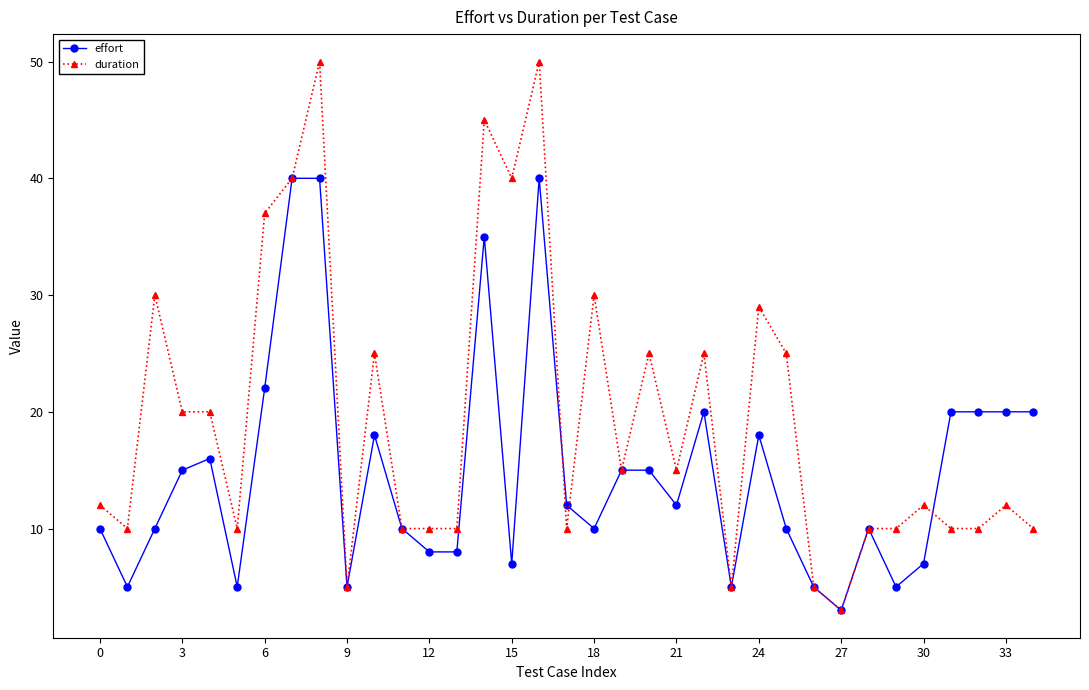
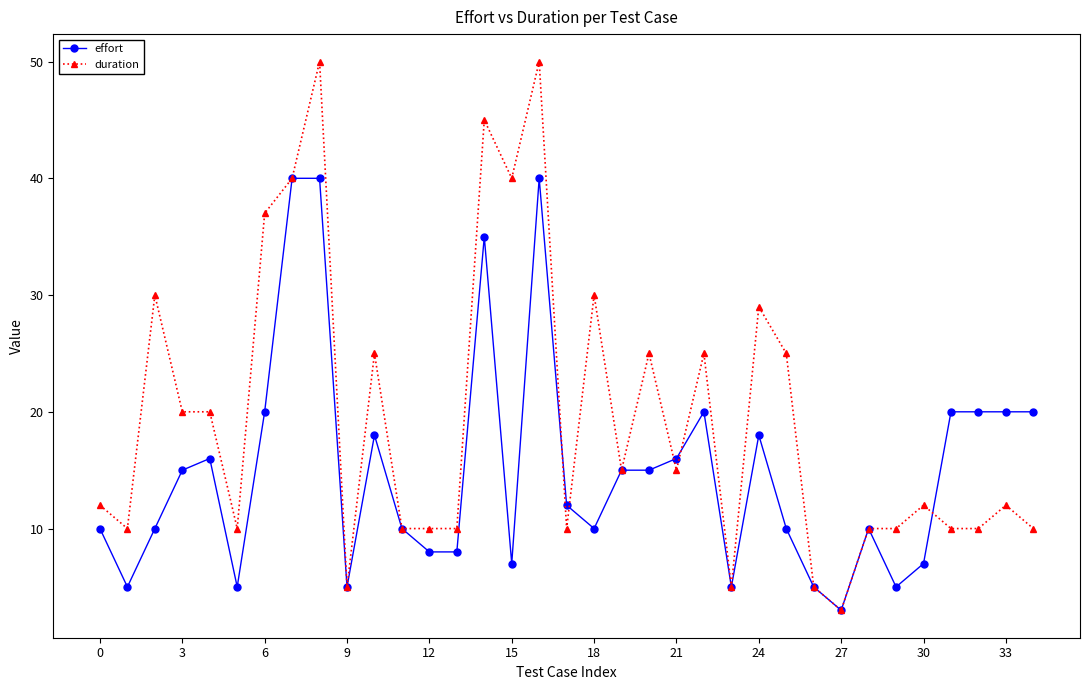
effort, 6: 22 -> 20
effort, 21: 12 -> 16
